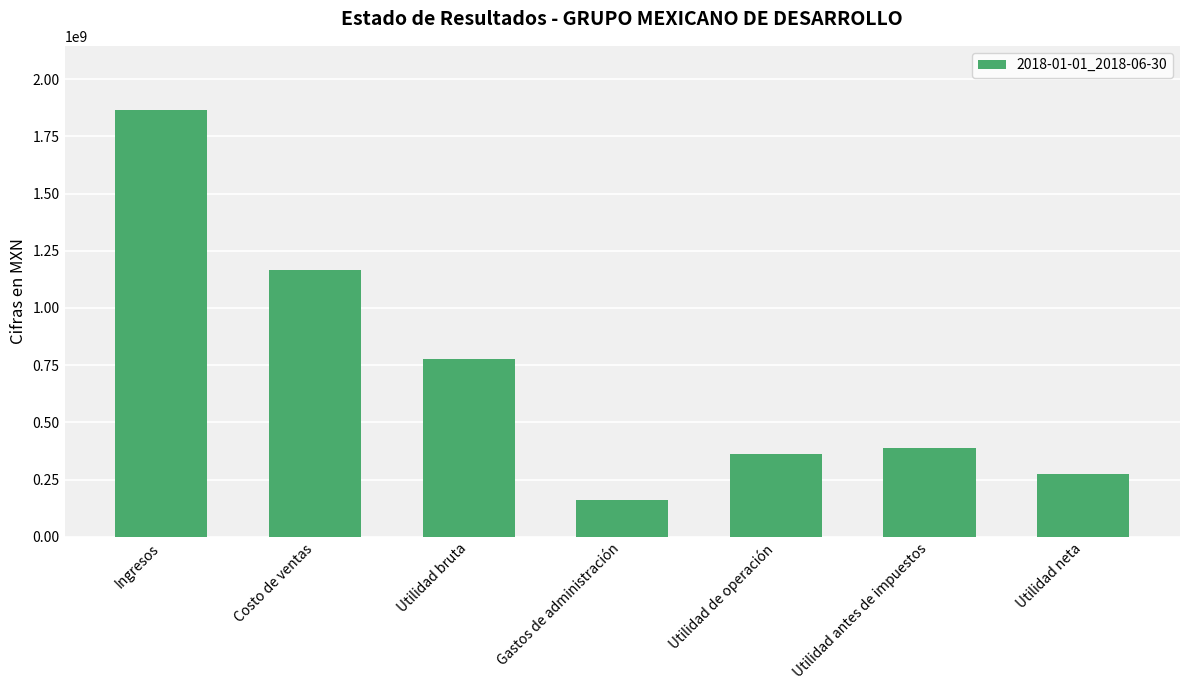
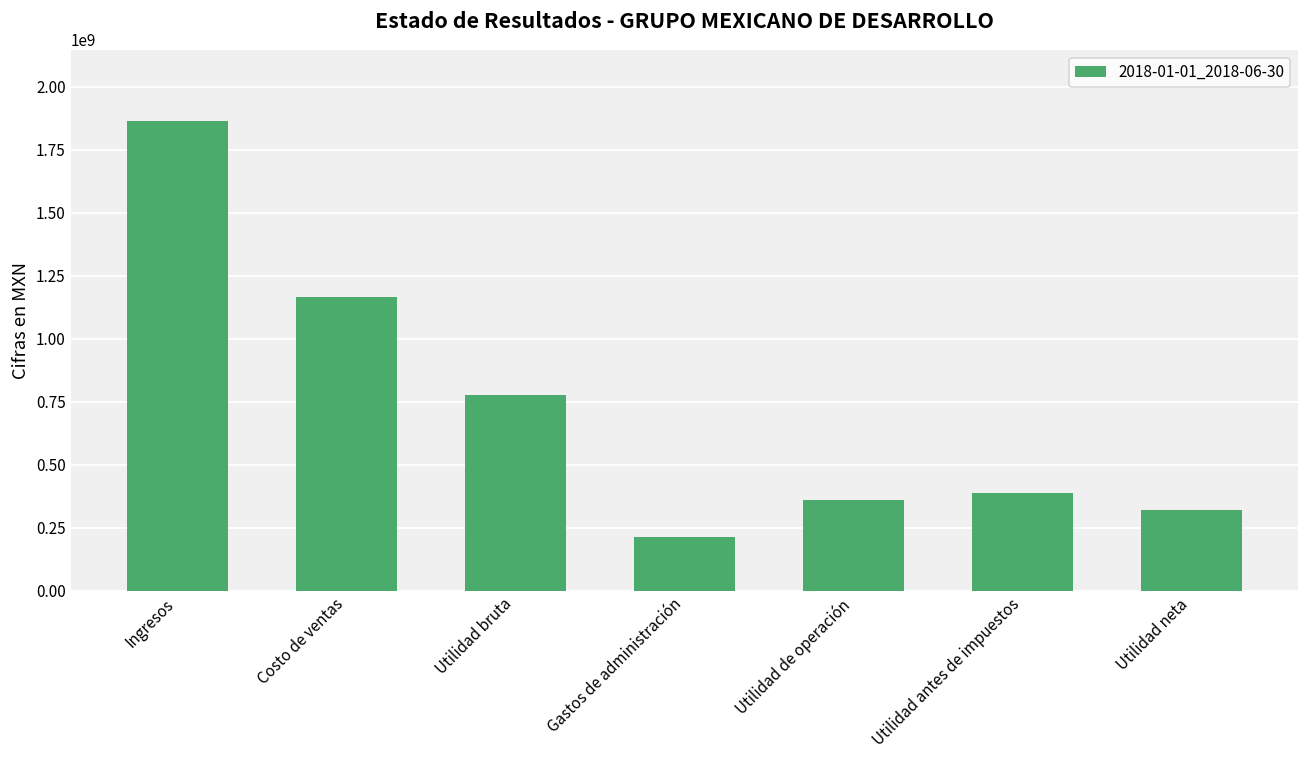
Gastos de administración: 160000000 -> 210000000
Utilidad neta: 280000000 -> 320000000
